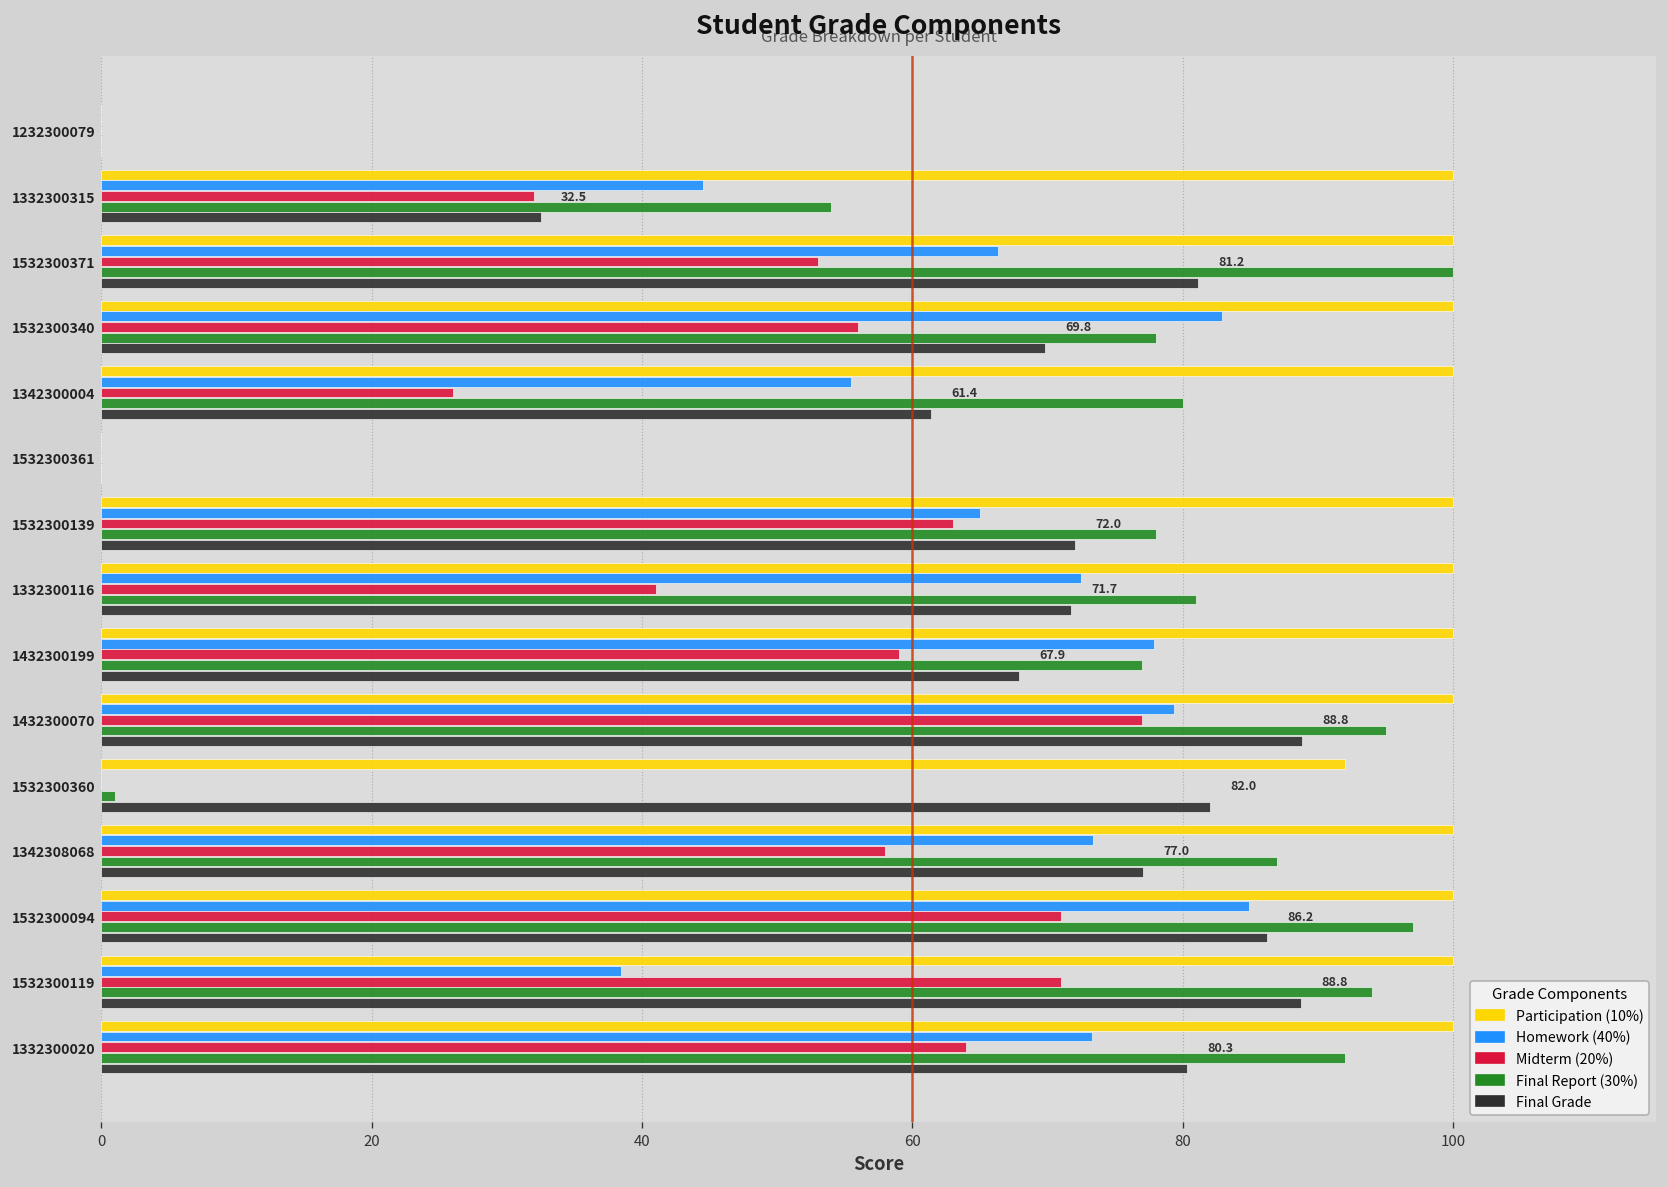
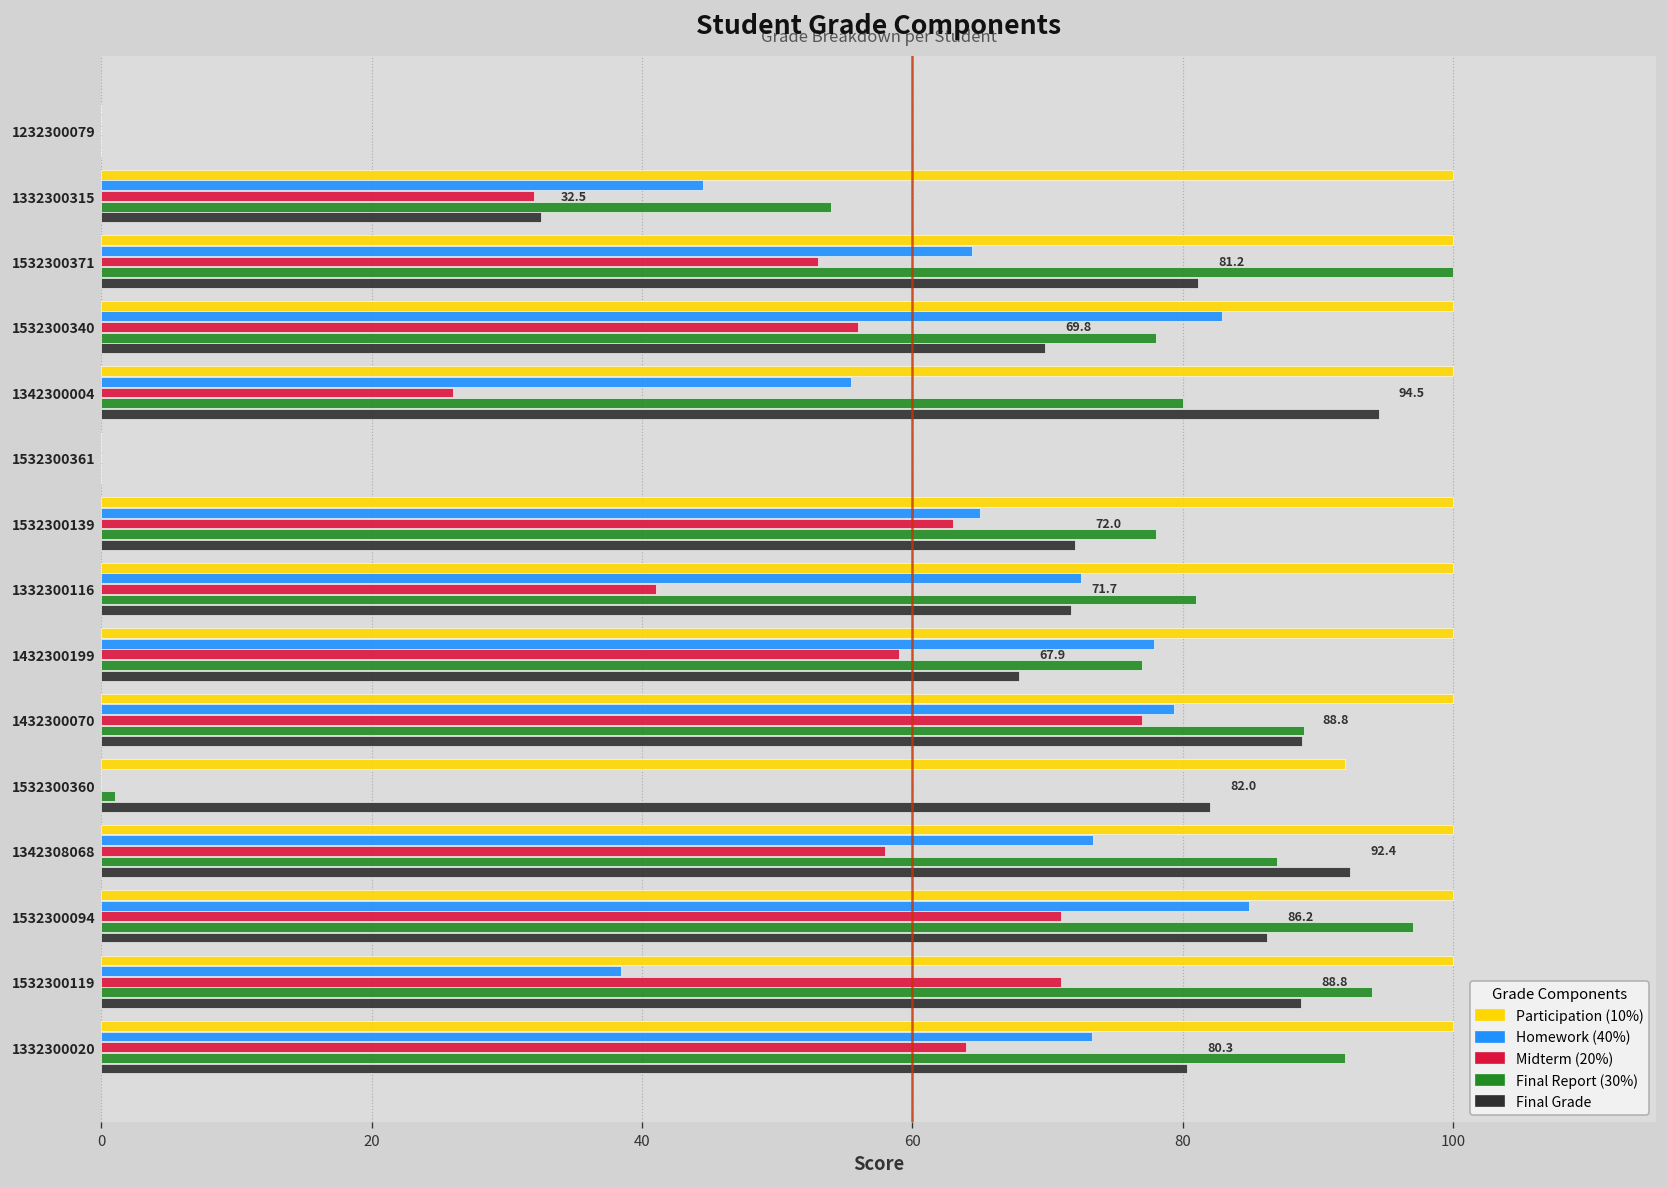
Homework (40%), 1532300371: 66.3 -> 64.4
Final Grade, 1342300004: 61.4 -> 94.5
Final Report (30%), 1432300070: 95 -> 89
Final Grade, 1342308068: 77.0 -> 92.4
